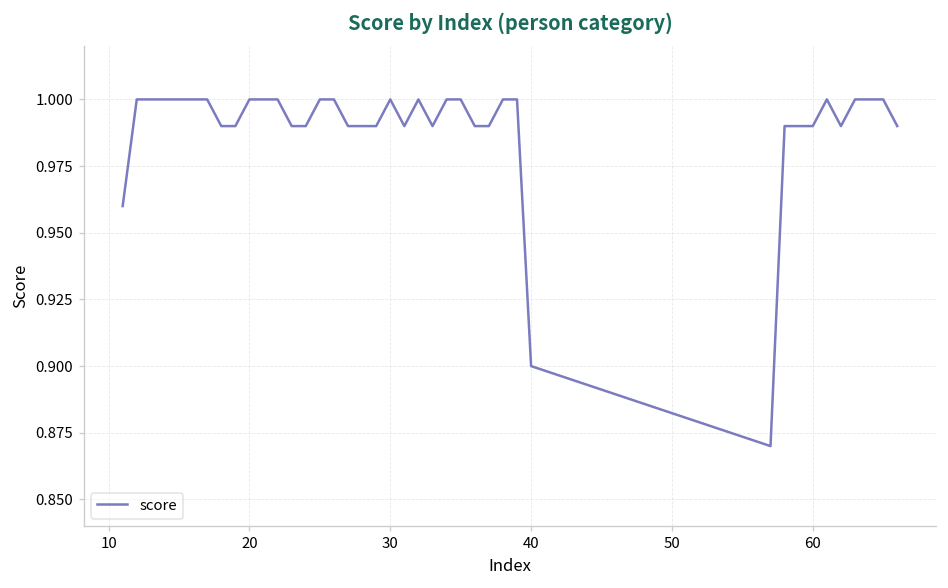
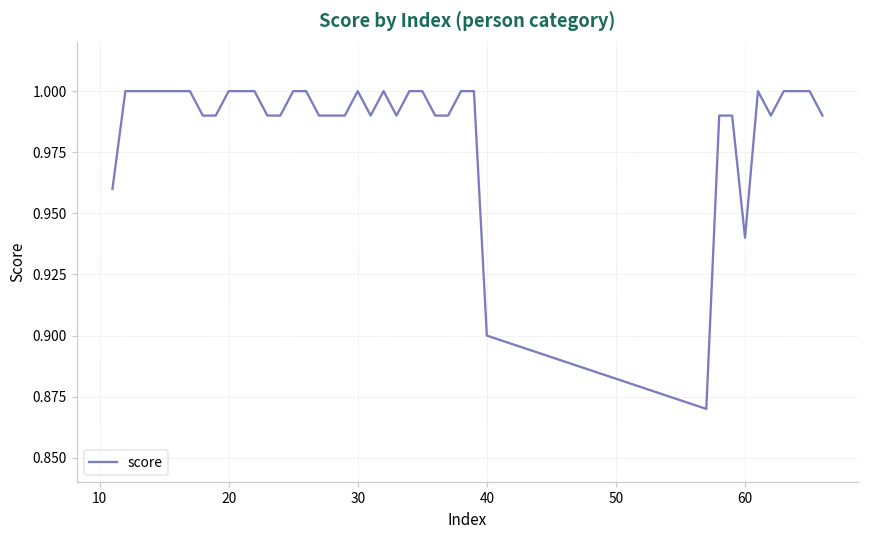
60: 0.99 -> 0.94
